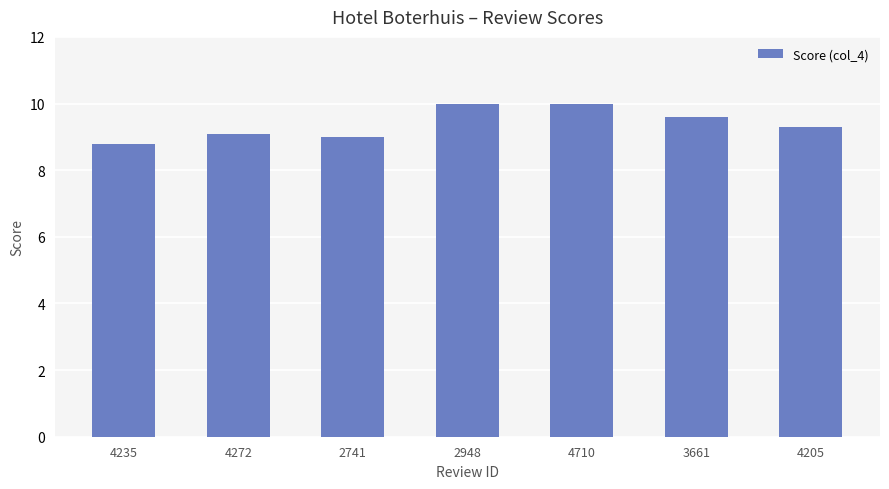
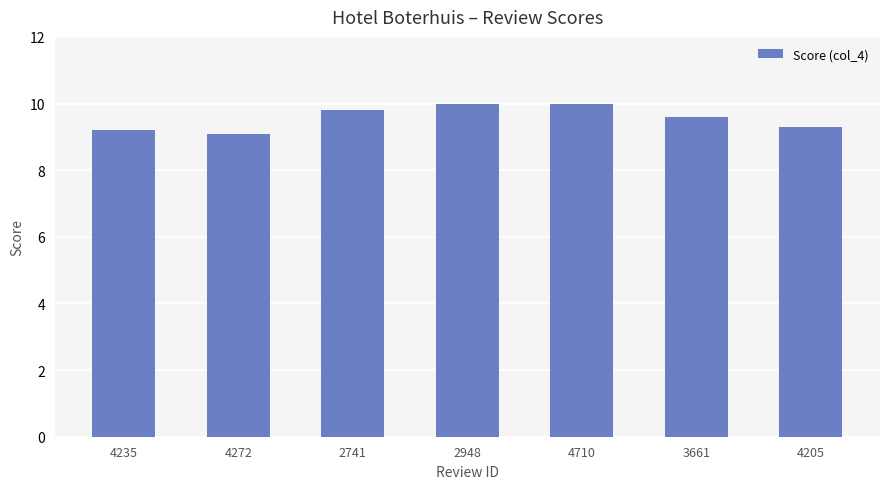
4235: 8.8 -> 9.2
2741: 9.0 -> 9.8
